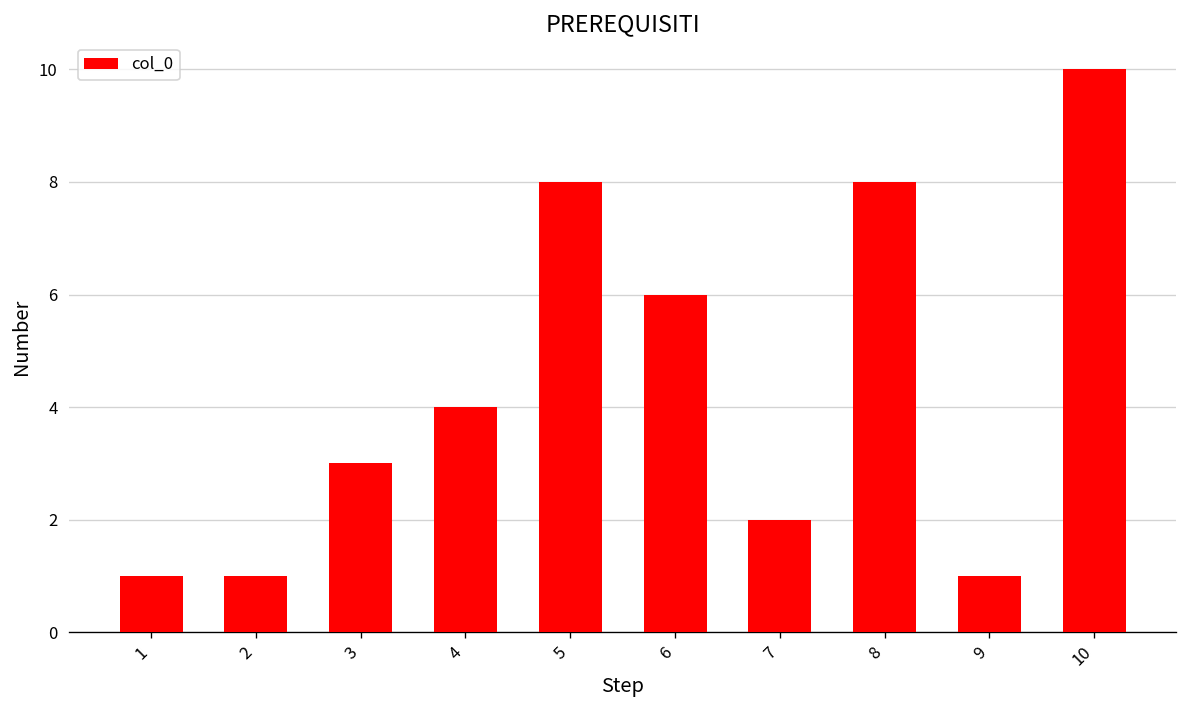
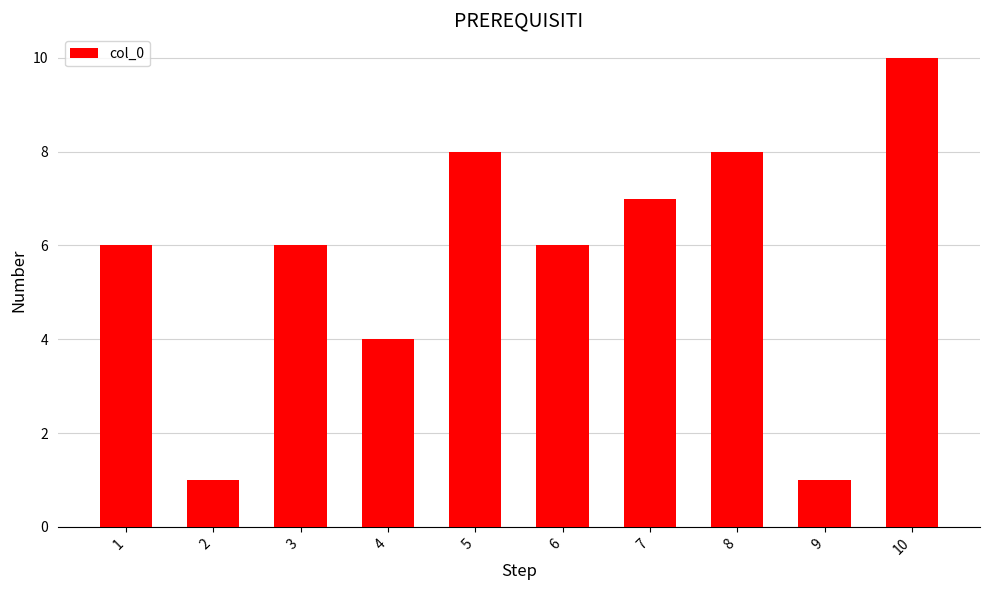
1: 1 -> 6
3: 3 -> 6
7: 2 -> 7
